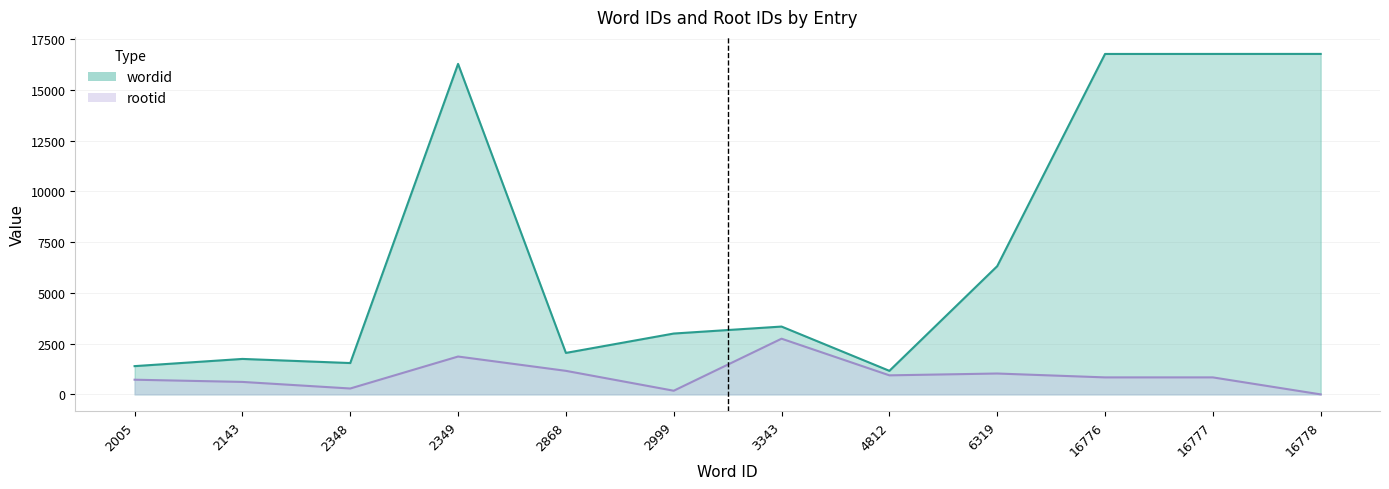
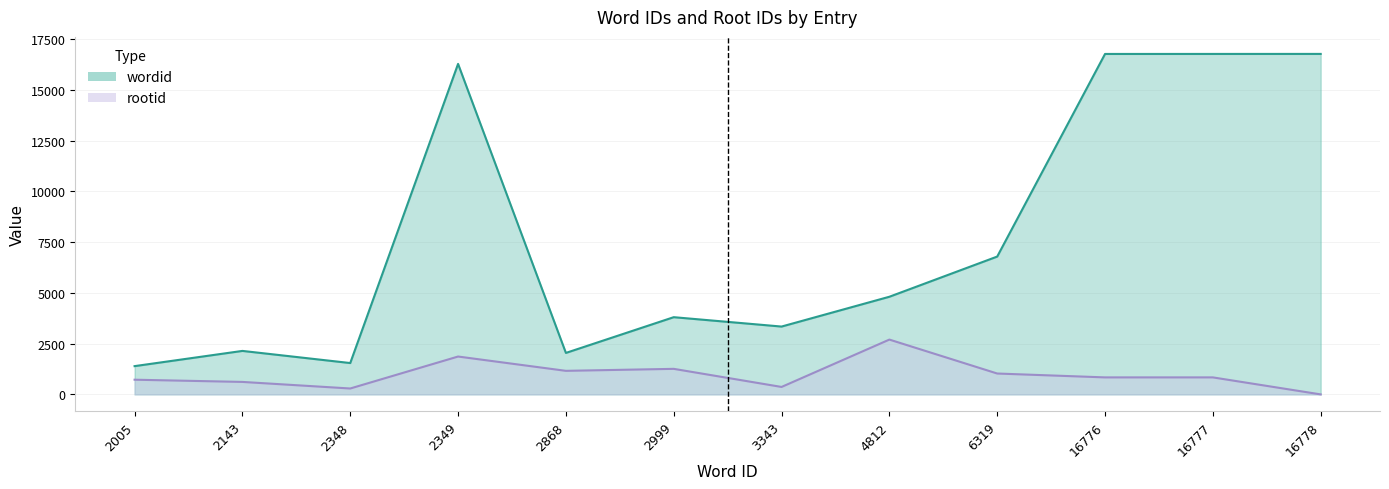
wordid, 2143: 1700 -> 2100
wordid, 2999: 3000 -> 3800
rootid, 2999: 200 -> 1300
rootid, 3343: 2700 -> 400
wordid, 4812: 1200 -> 4800
rootid, 4812: 900 -> 2700
wordid, 6319: 6300 -> 6800
